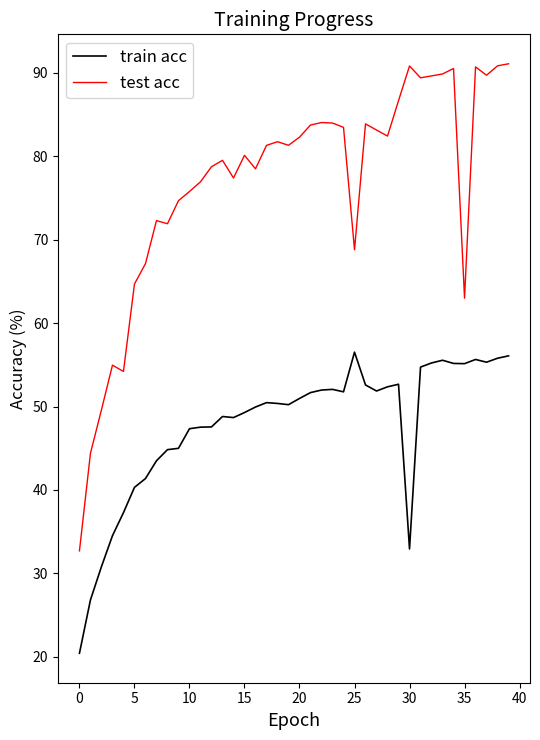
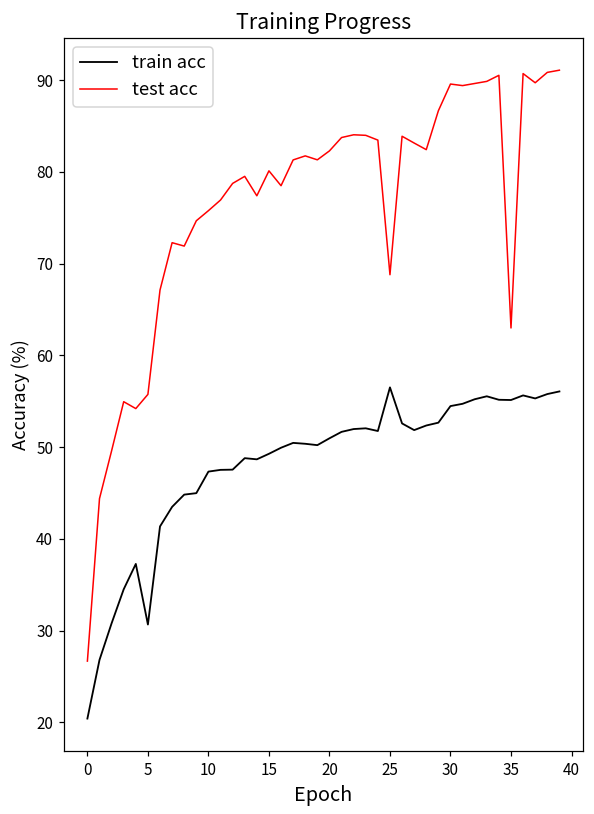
test acc, 0: 33 -> 27
train acc, 5: 40 -> 31
test acc, 5: 65 -> 56
train acc, 30: 33 -> 54
test acc, 30: 91 -> 90
